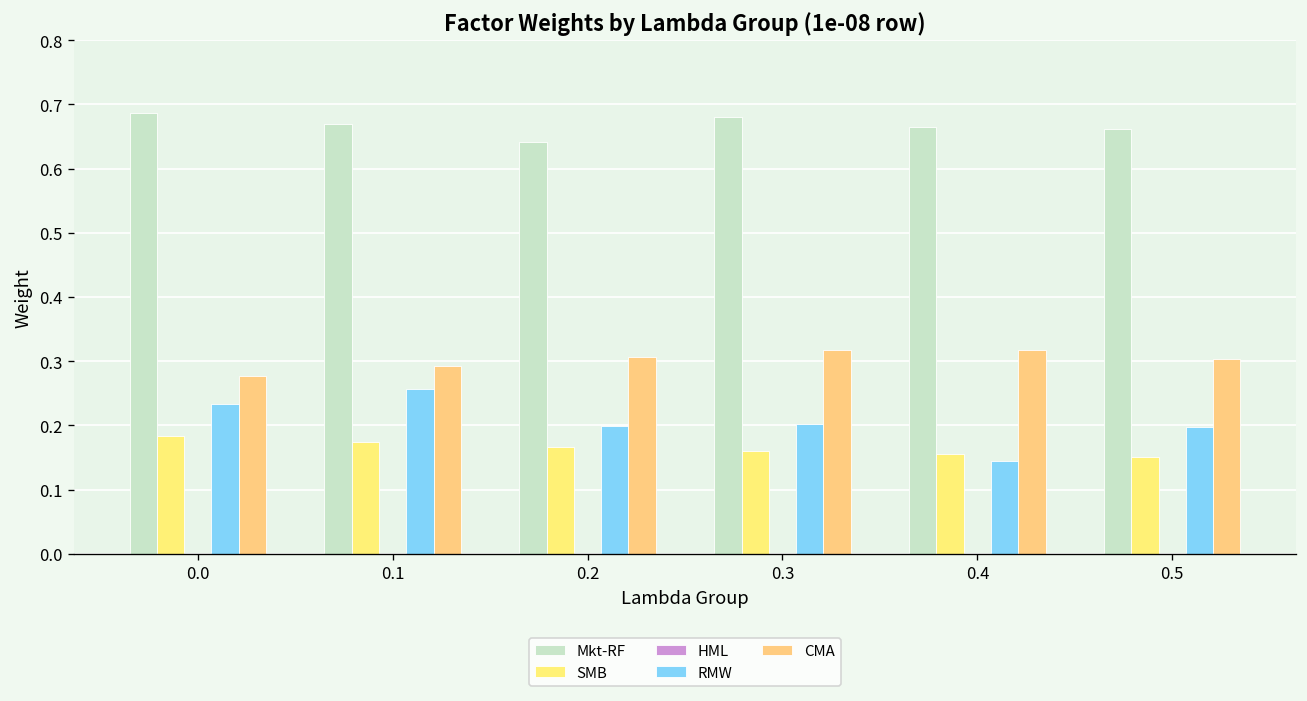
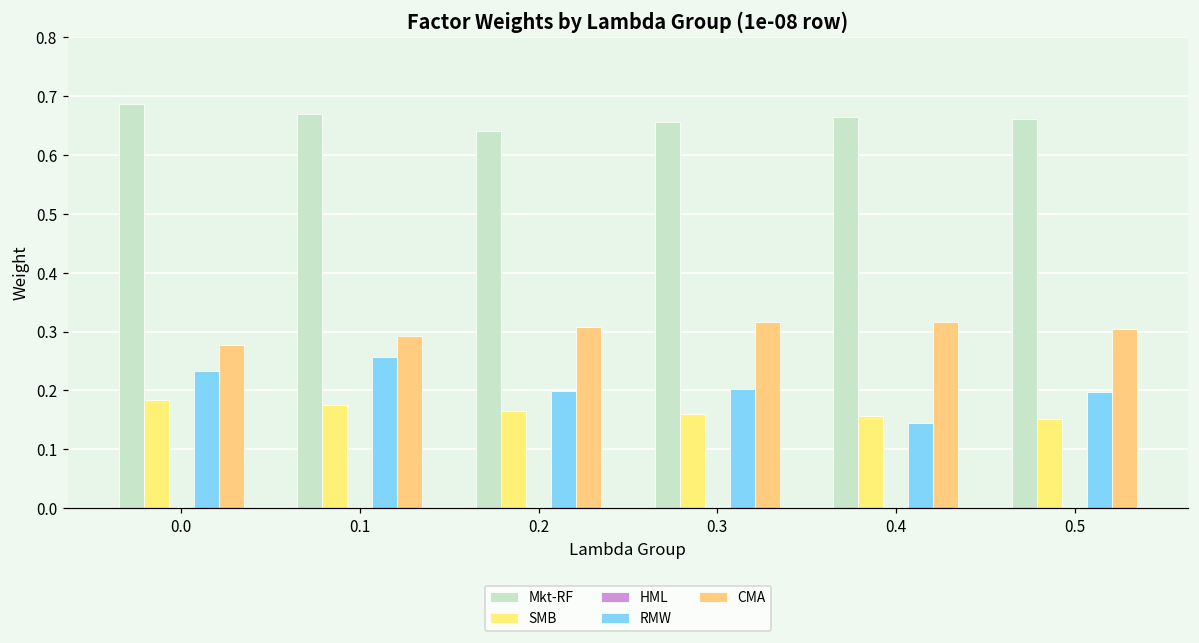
Mkt-RF, 0.3: 0.68 -> 0.66
